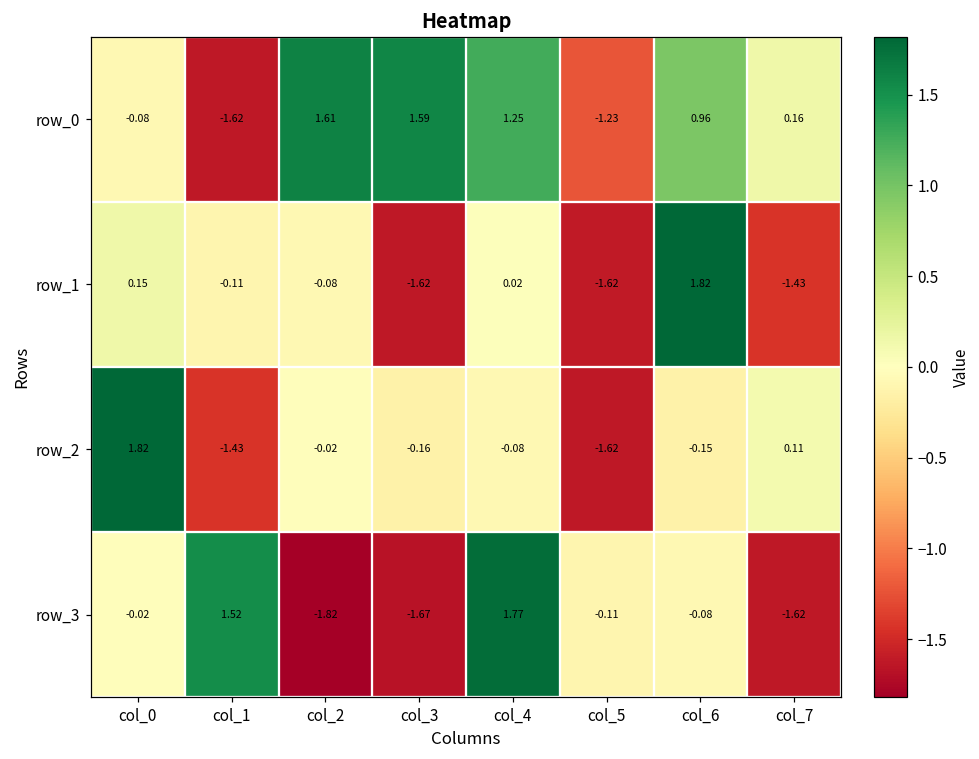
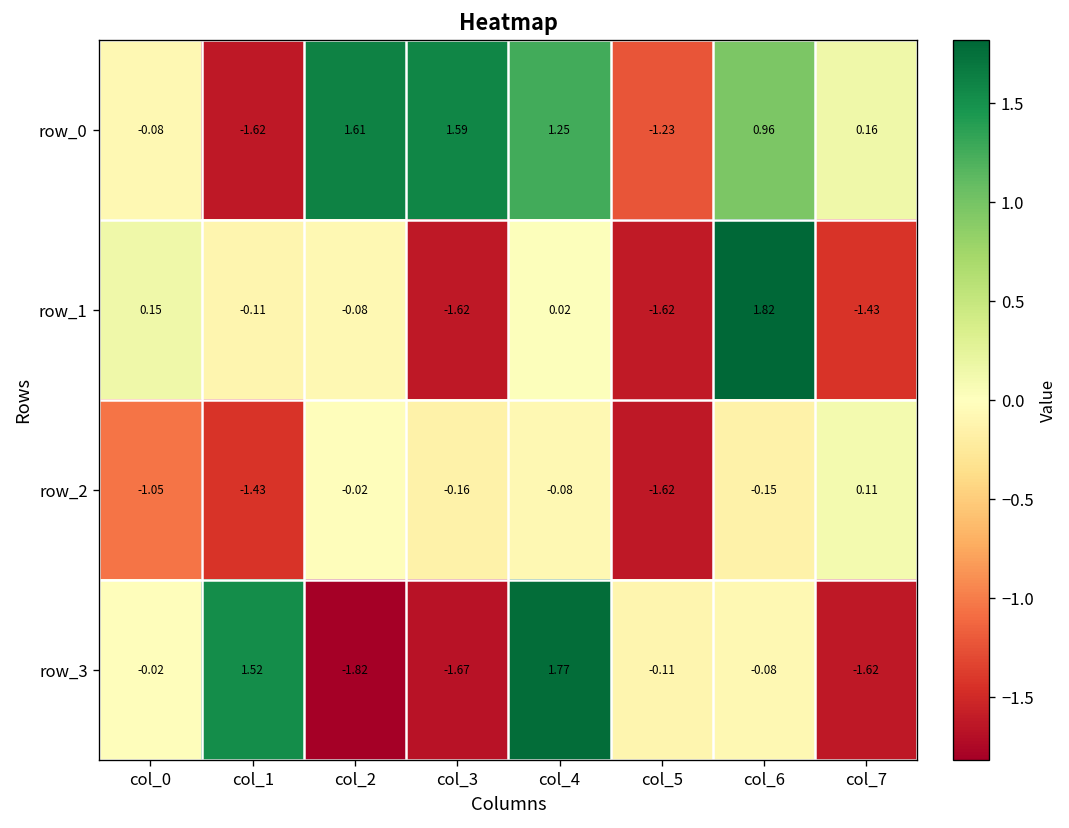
row_2, col_0: 1.82 -> -1.05
